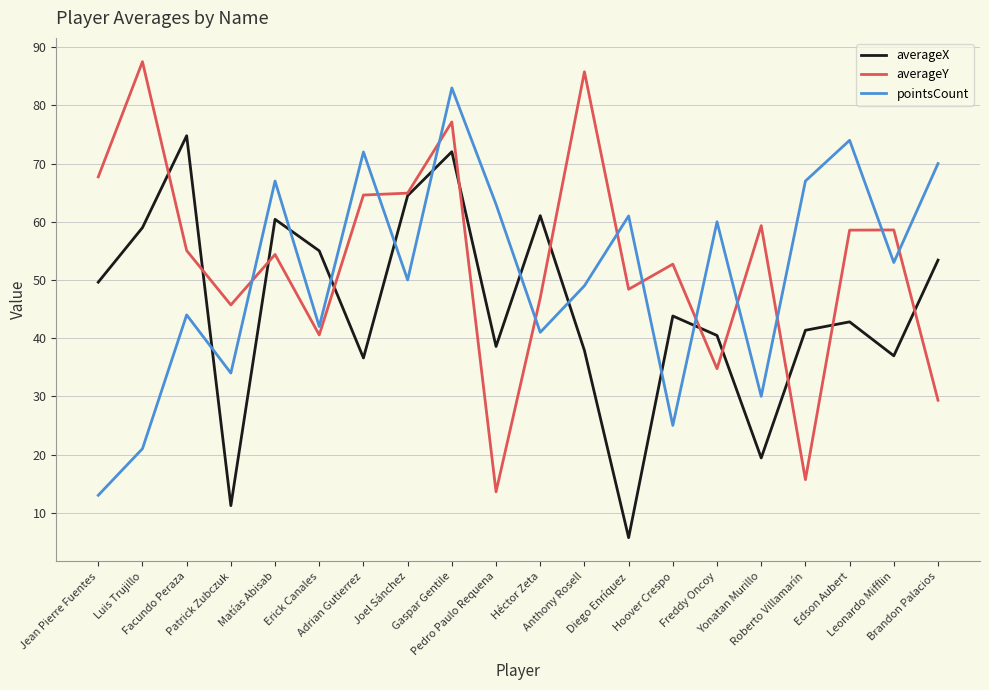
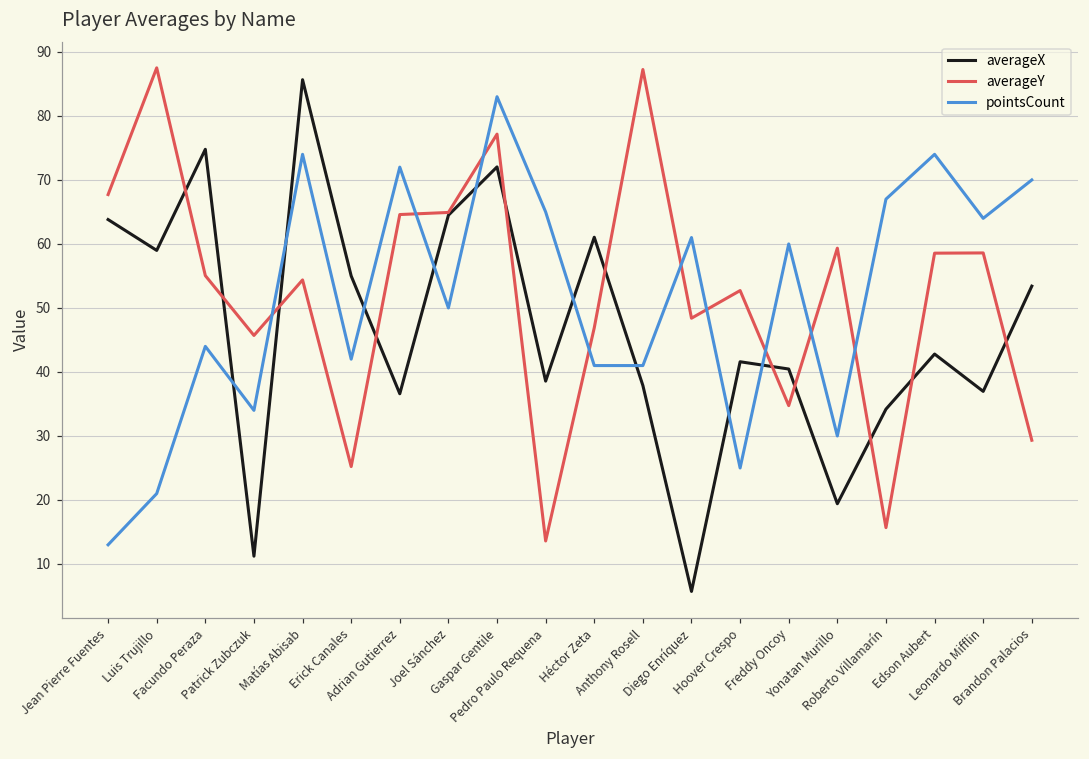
averageX, Jean Pierre Fuentes: 50 -> 64
averageX, Matías Abisab: 60 -> 86
pointsCount, Matías Abisab: 67 -> 74
averageY, Erick Canales: 41 -> 25
pointsCount, Pedro Paulo Requena: 63 -> 65
averageY, Anthony Rosell: 86 -> 87
pointsCount, Anthony Rosell: 49 -> 41
averageX, Hoover Crespo: 44 -> 42
averageX, Roberto Villamarín: 41 -> 34
pointsCount, Leonardo Mifflin: 53 -> 64
